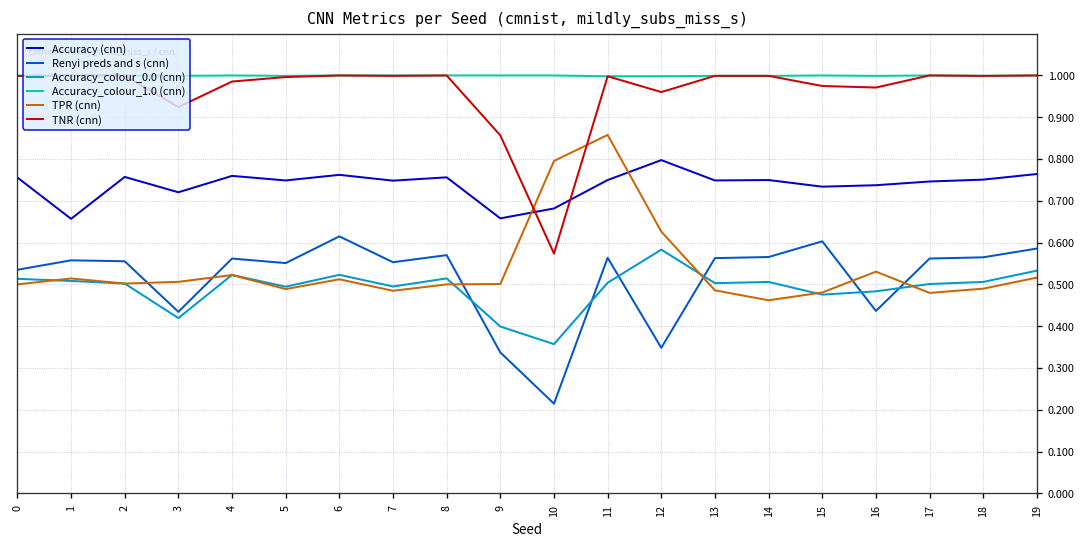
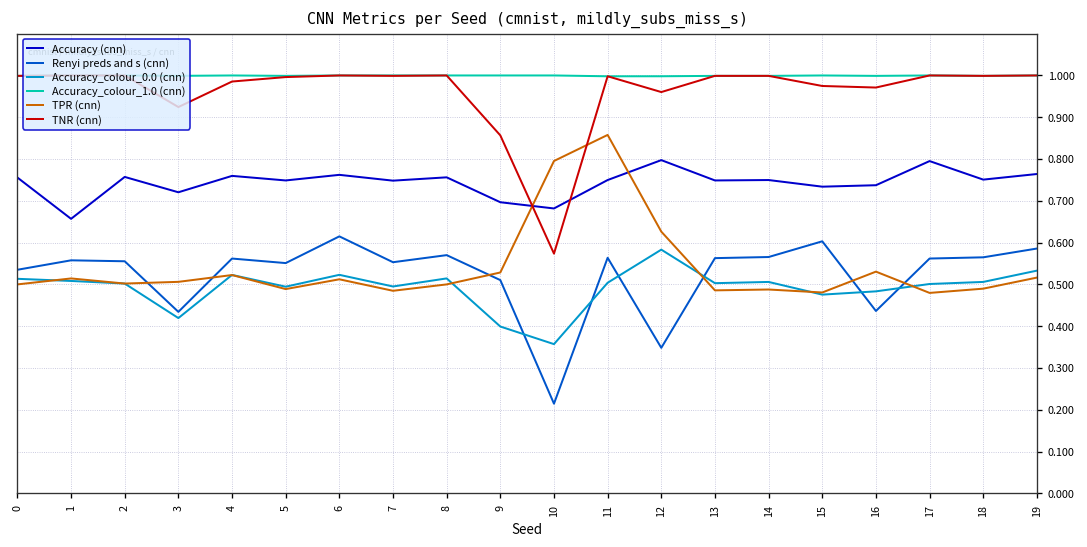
Accuracy (cnn), 9: 0.66 -> 0.70
Renyi preds and s (cnn), 9: 0.34 -> 0.51
TPR (cnn), 9: 0.50 -> 0.53
TPR (cnn), 14: 0.46 -> 0.49
Accuracy (cnn), 17: 0.75 -> 0.80
